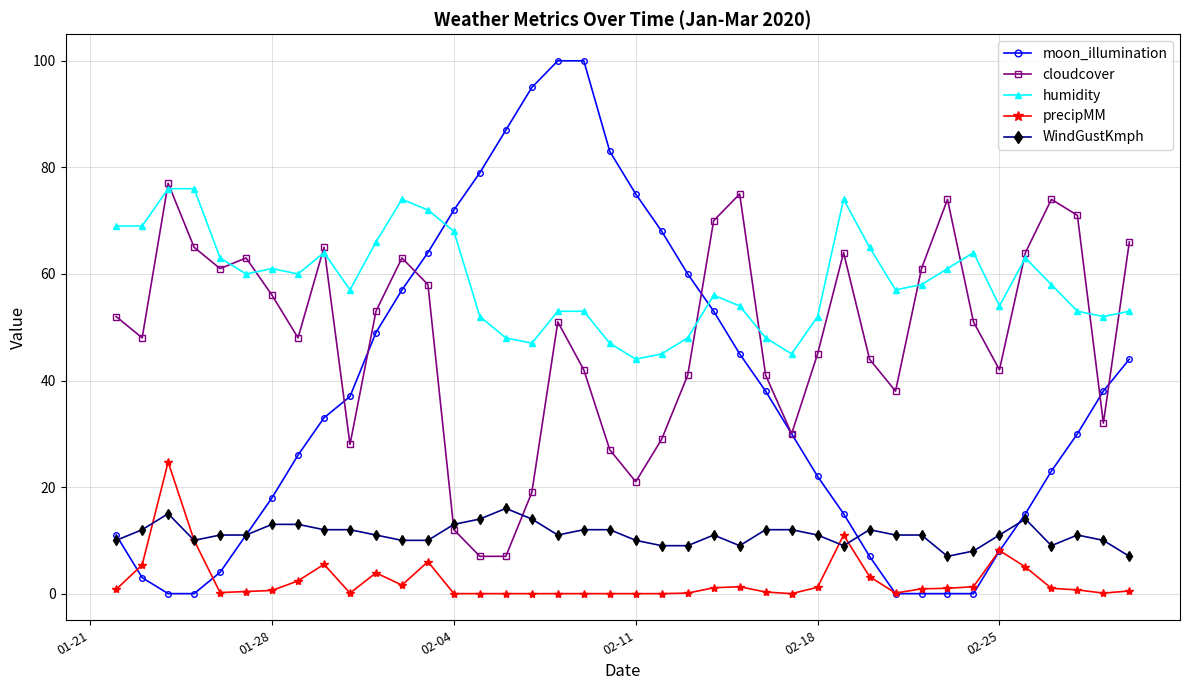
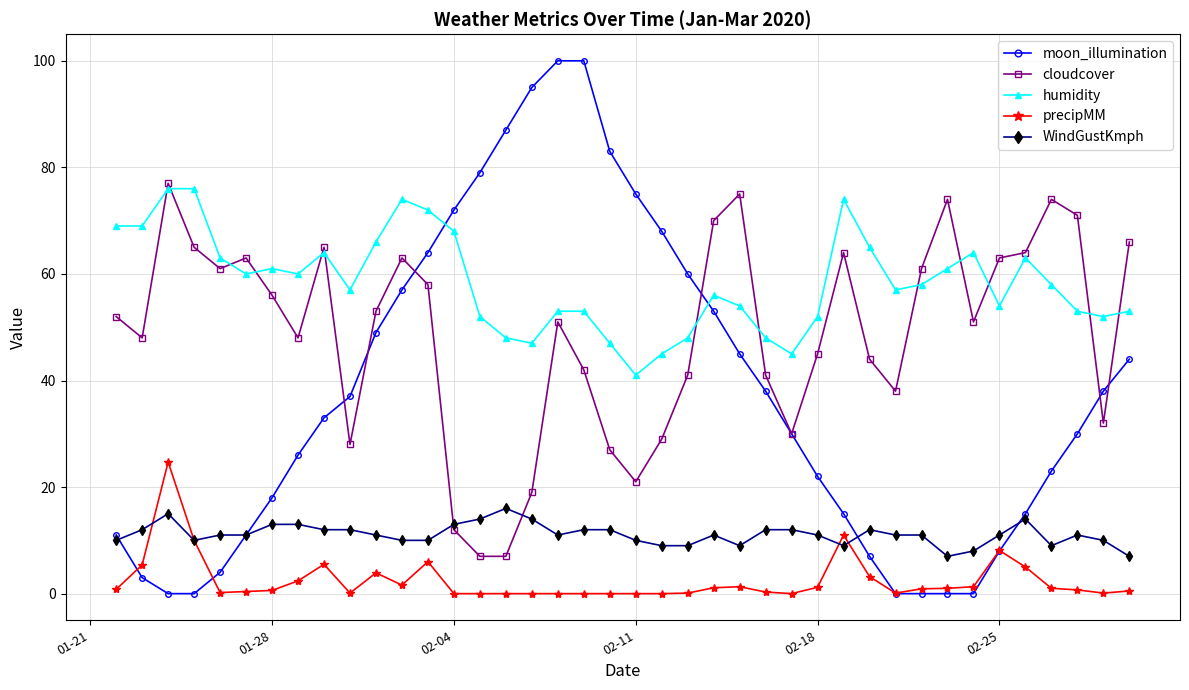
humidity, 02-11: 44 -> 41
cloudcover, 02-25: 42 -> 63
